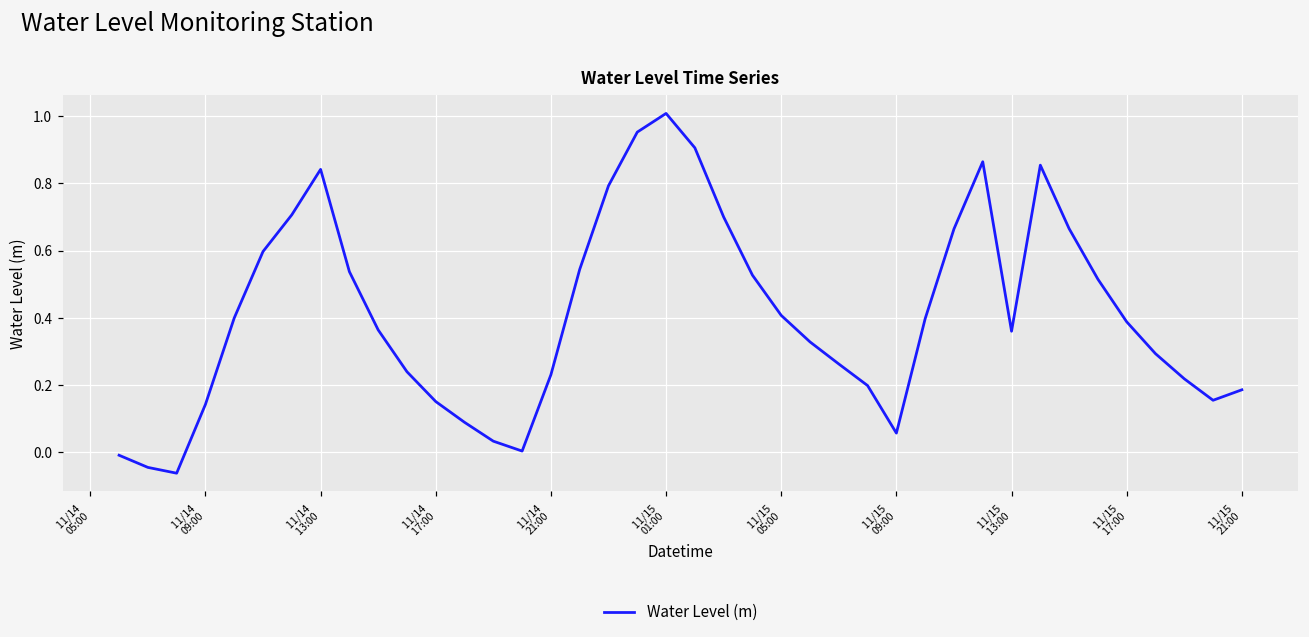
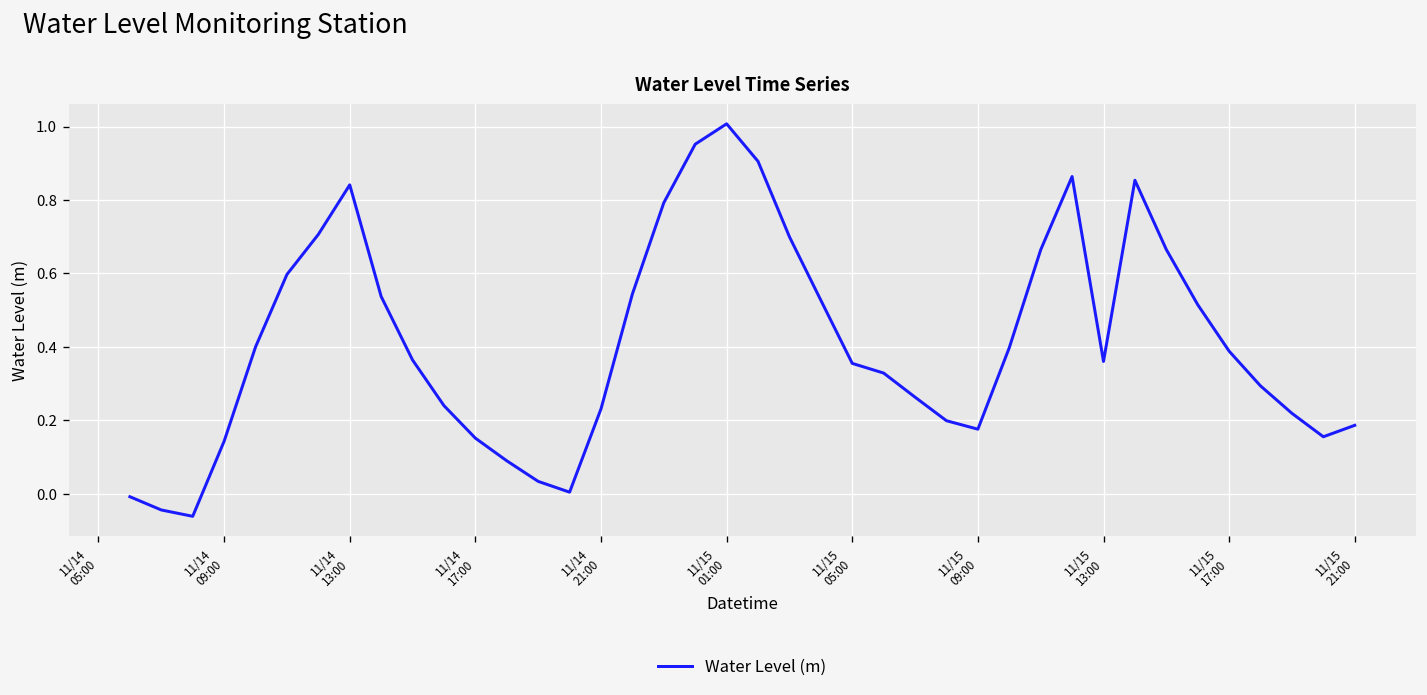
11/15 05:00: 0.41 -> 0.36
11/15 09:00: 0.06 -> 0.18
